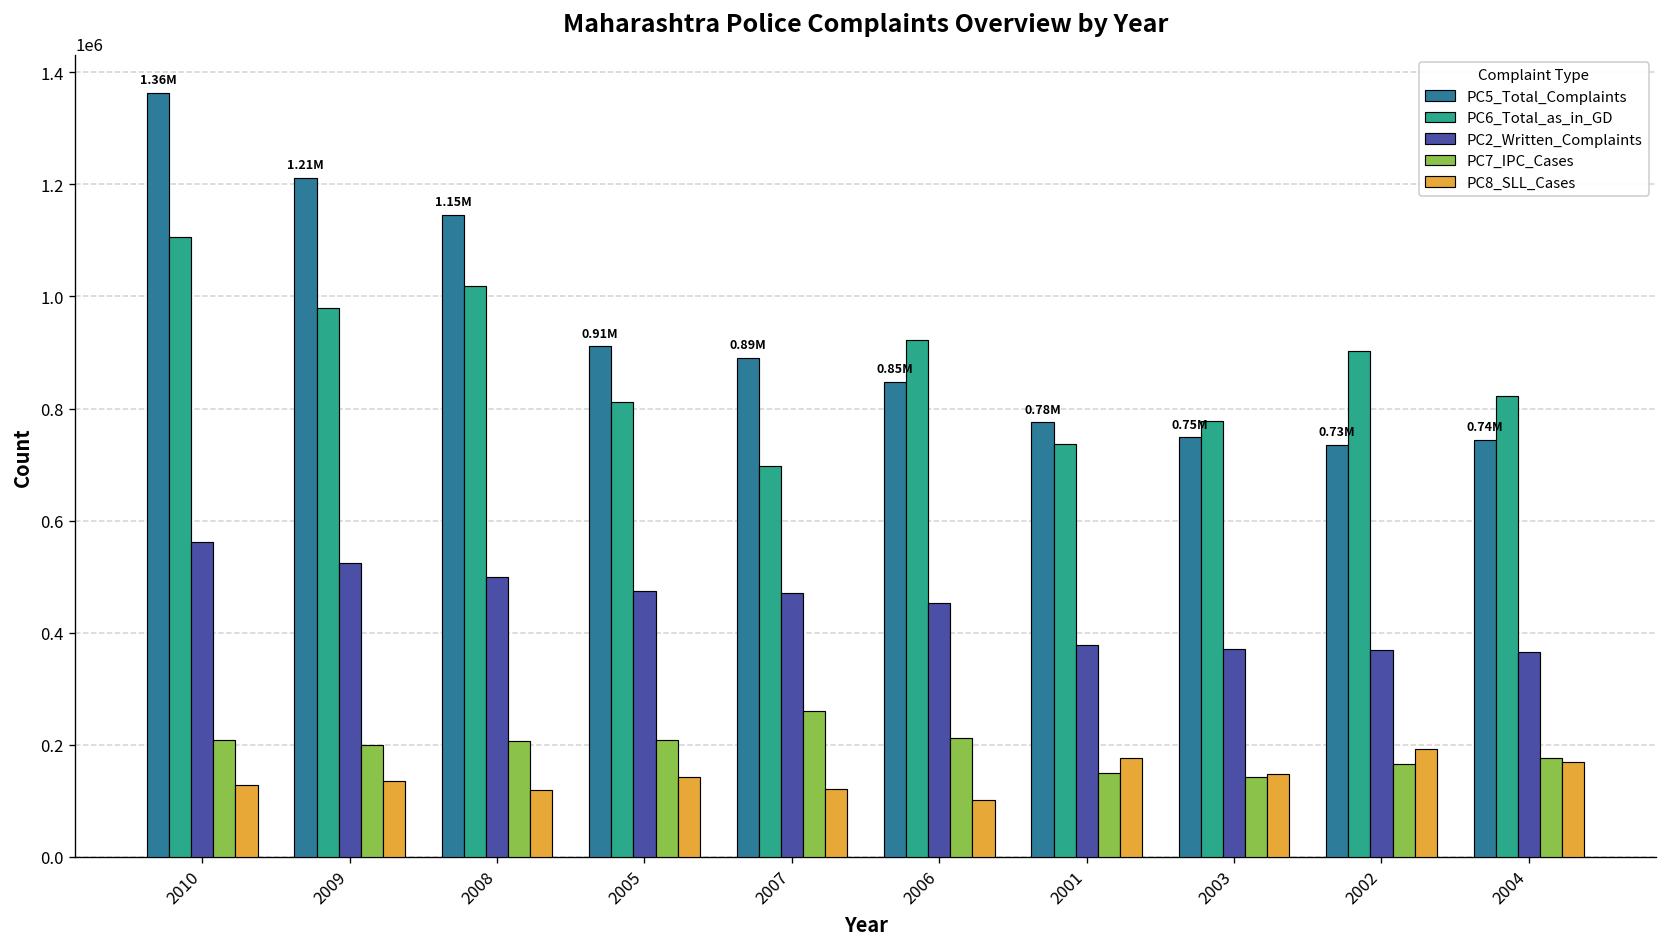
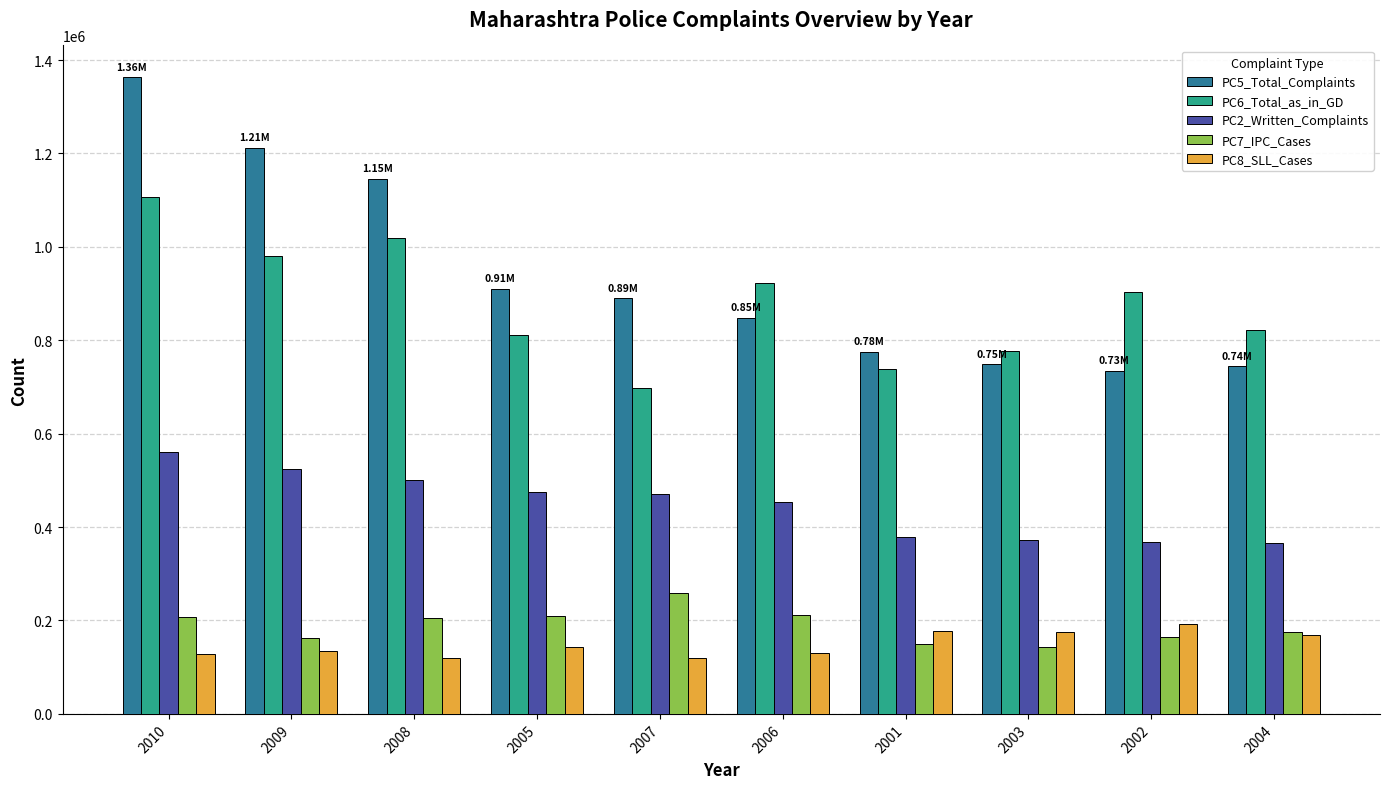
PC7_IPC_Cases, 2009: 200000 -> 160000
PC8_SLL_Cases, 2006: 100000 -> 130000
PC8_SLL_Cases, 2003: 150000 -> 170000
